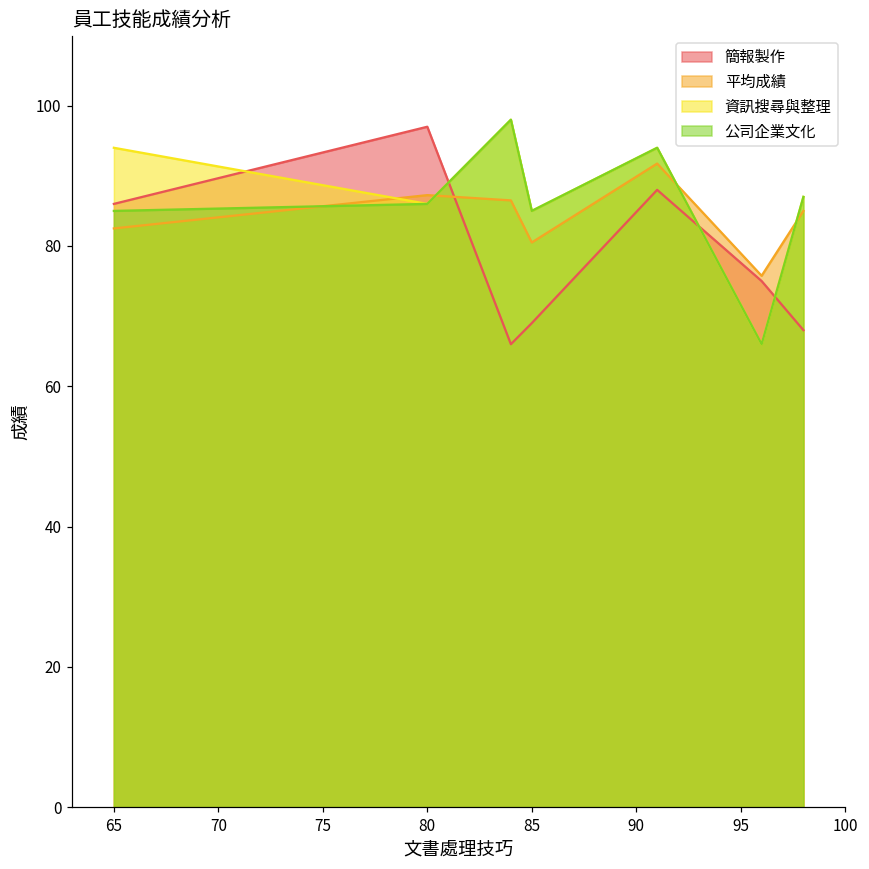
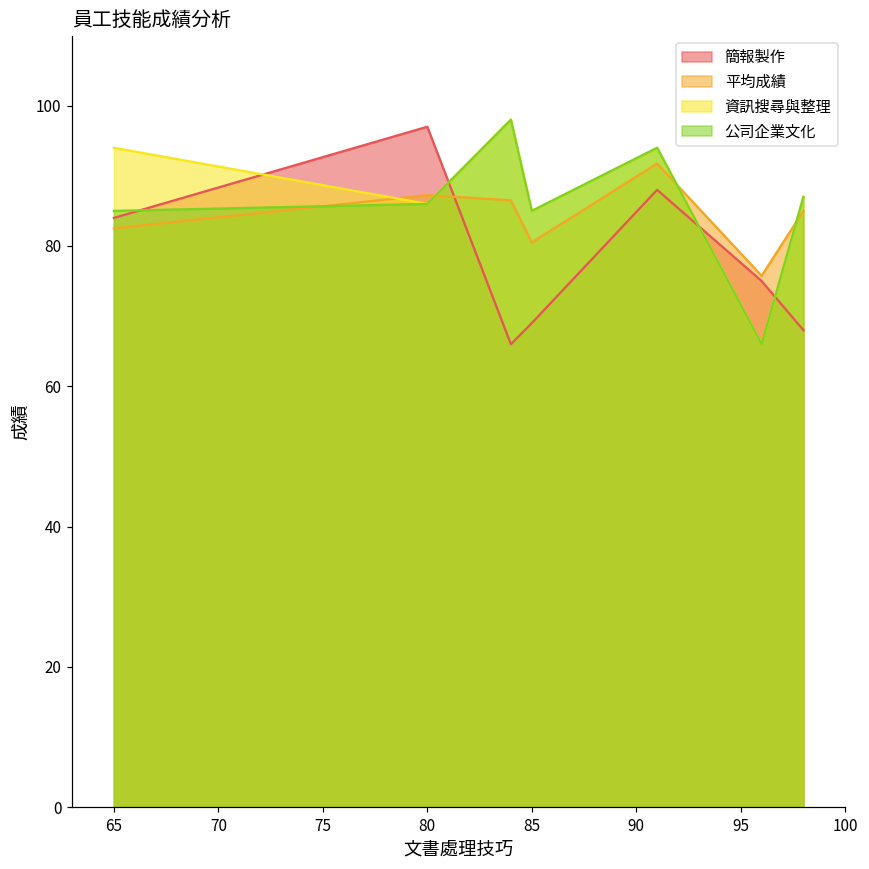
簡報製作, 65: 86 -> 84
